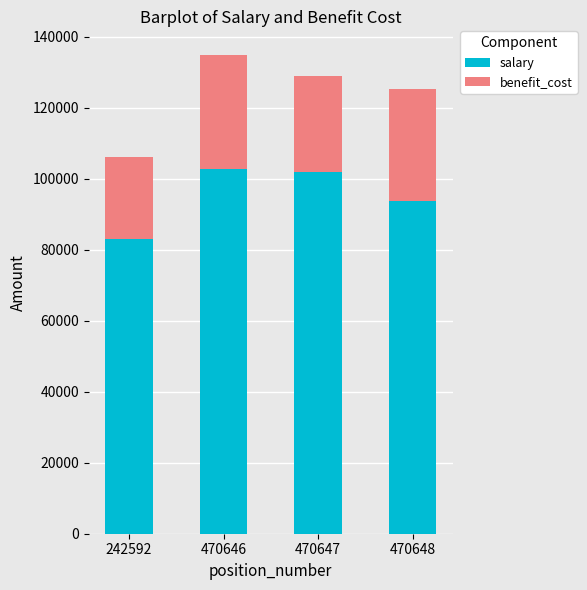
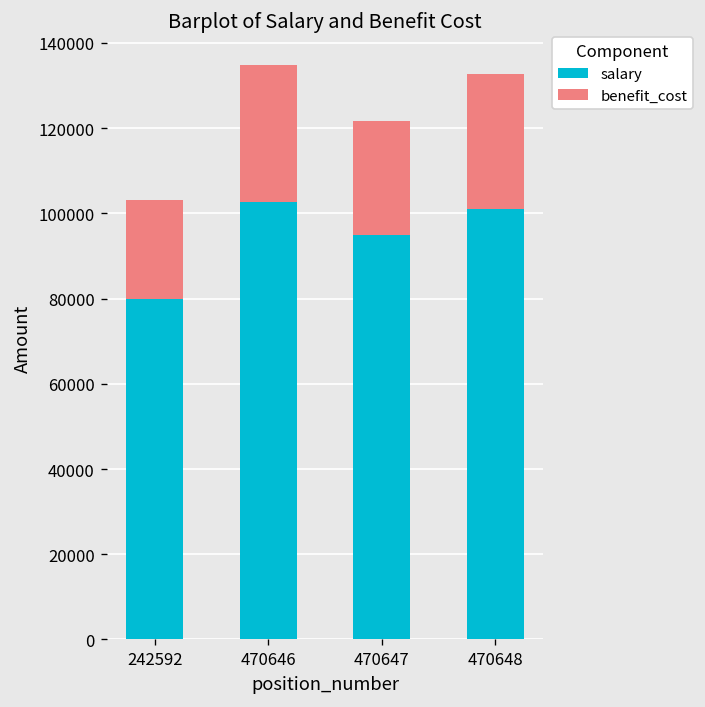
salary, 242592: 83000 -> 80000
salary, 470647: 102000 -> 95000
salary, 470648: 94000 -> 101000
